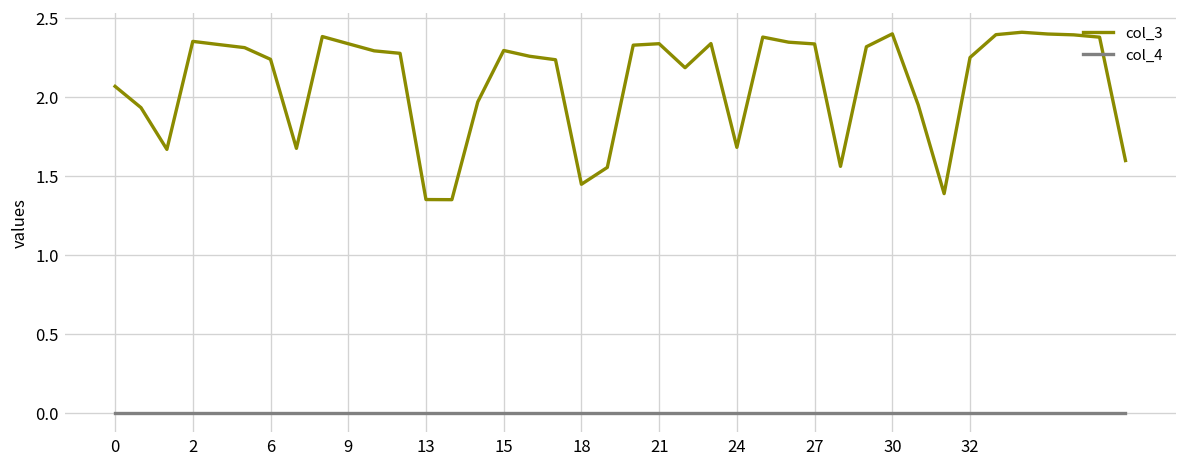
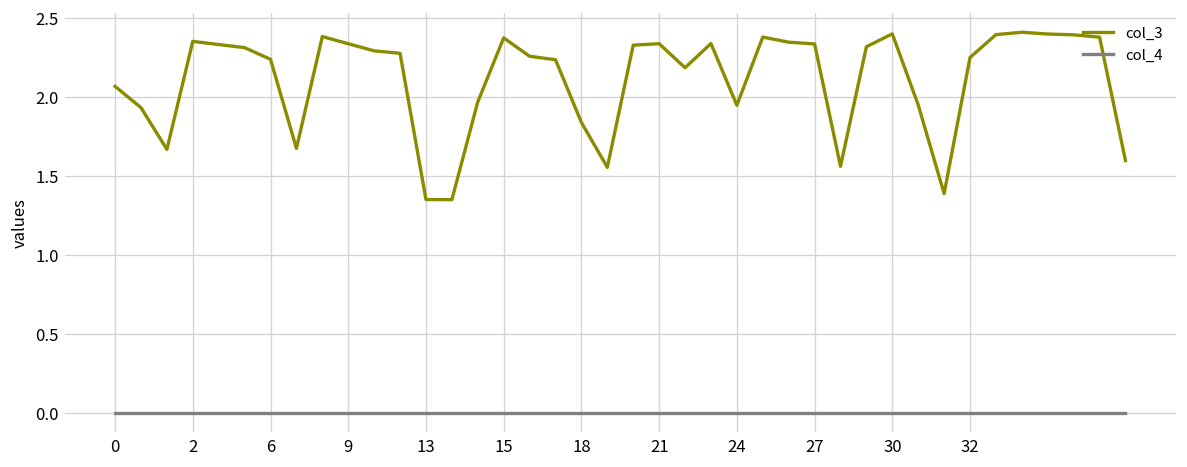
col_3, 15: 2.30 -> 2.38
col_3, 18: 1.45 -> 1.84
col_3, 24: 1.68 -> 1.95
